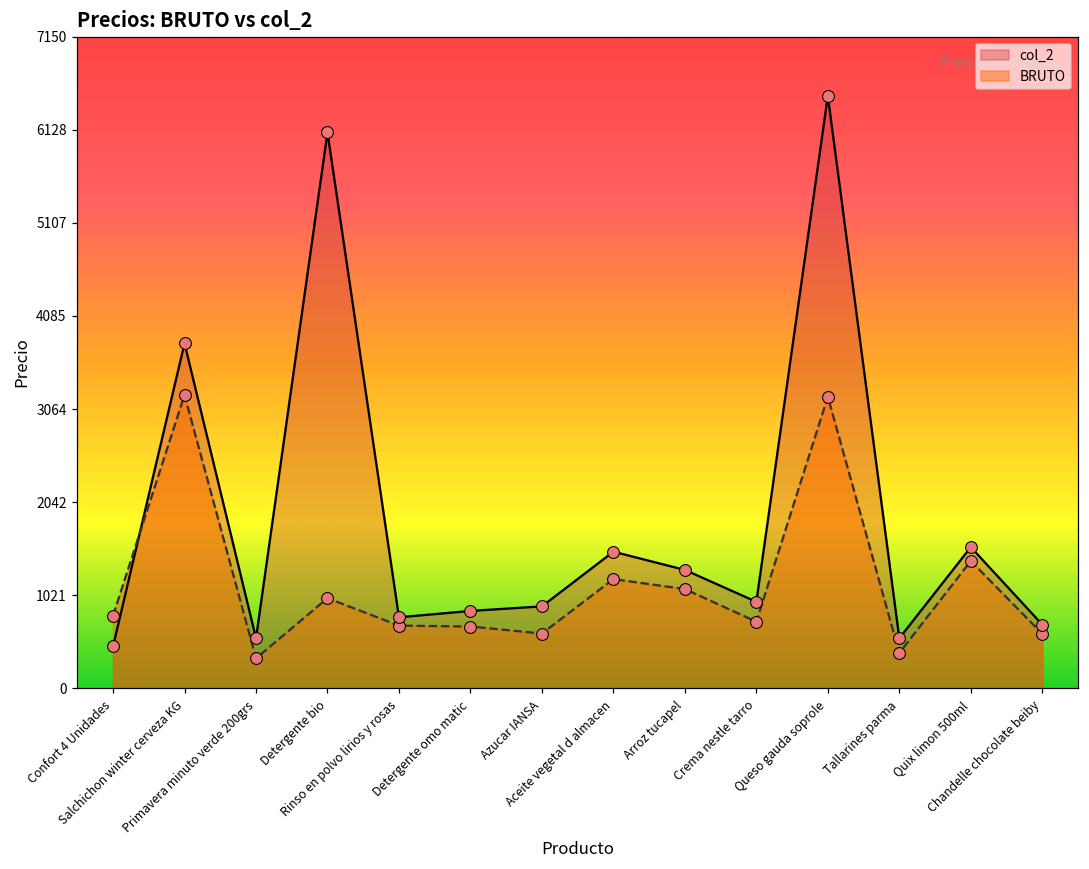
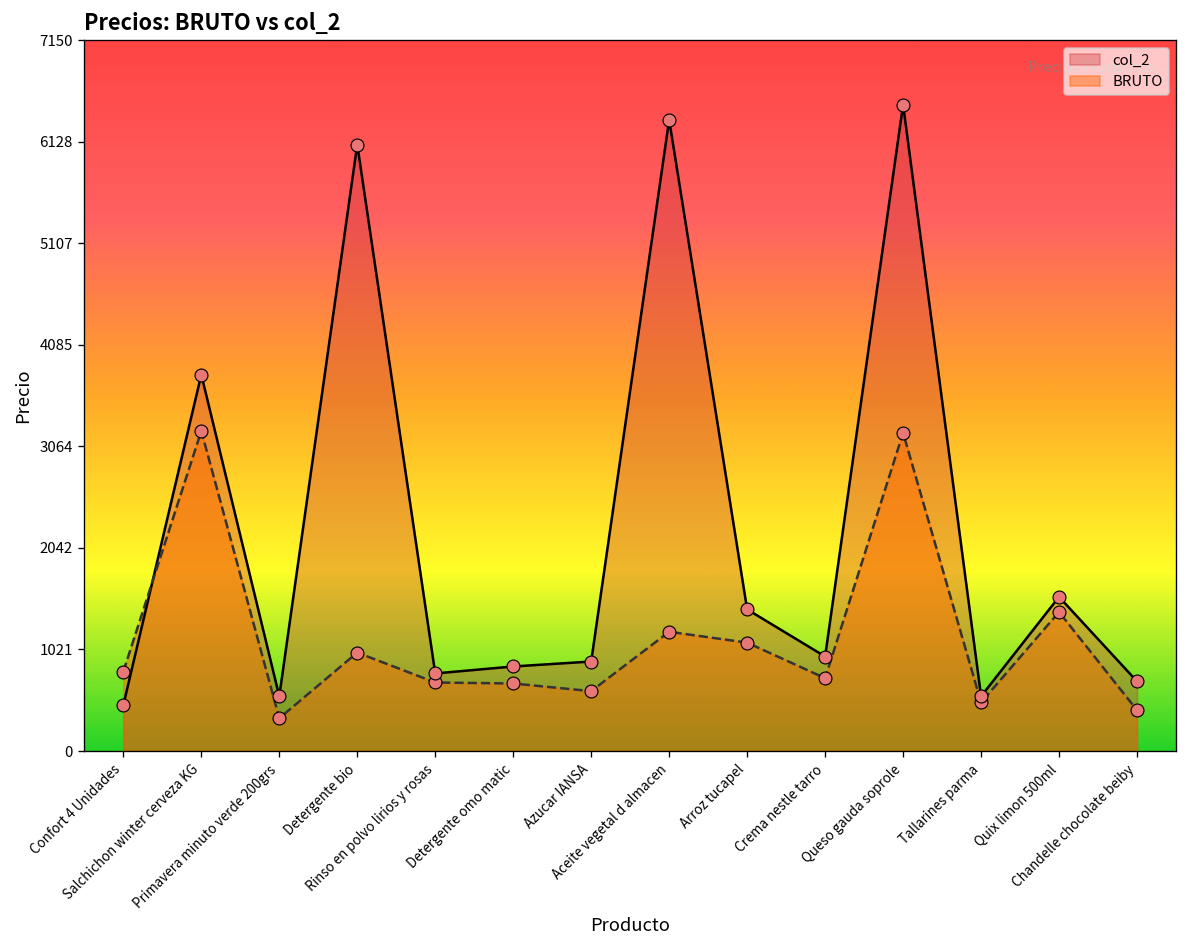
col_2, Aceite vegetal d almacen: 1500 -> 6300
col_2, Arroz tucapel: 1300 -> 1400
BRUTO, Tallarines parma: 400 -> 500
BRUTO, Chandelle chocolate beiby: 600 -> 400
